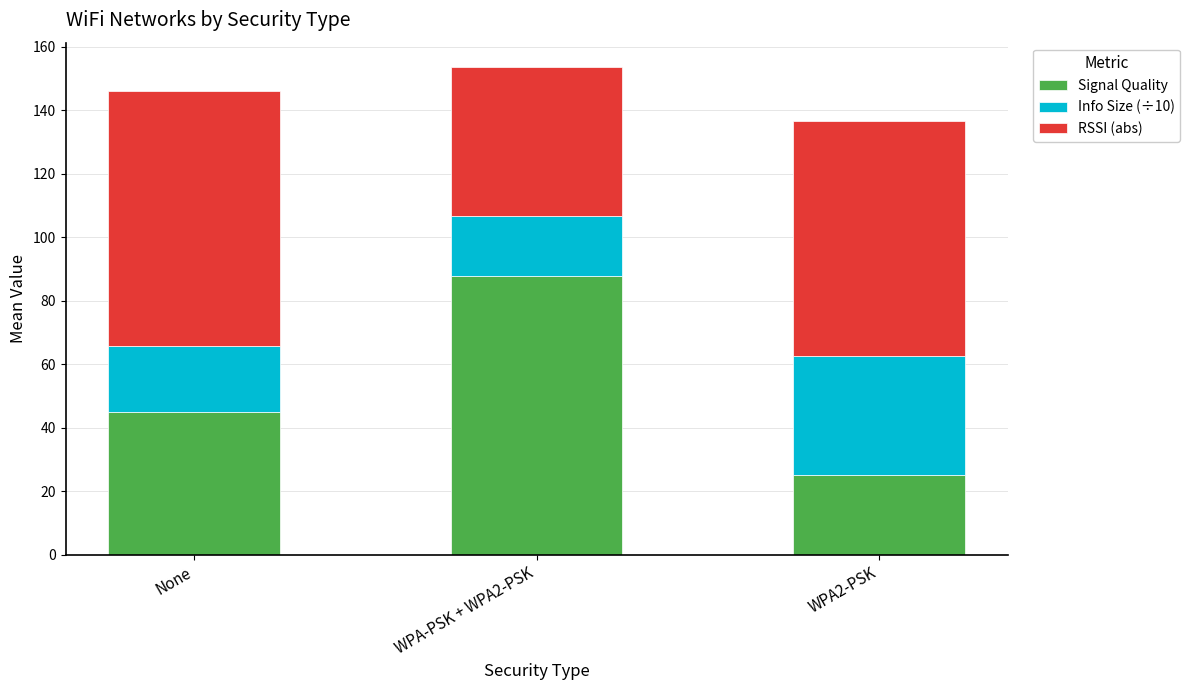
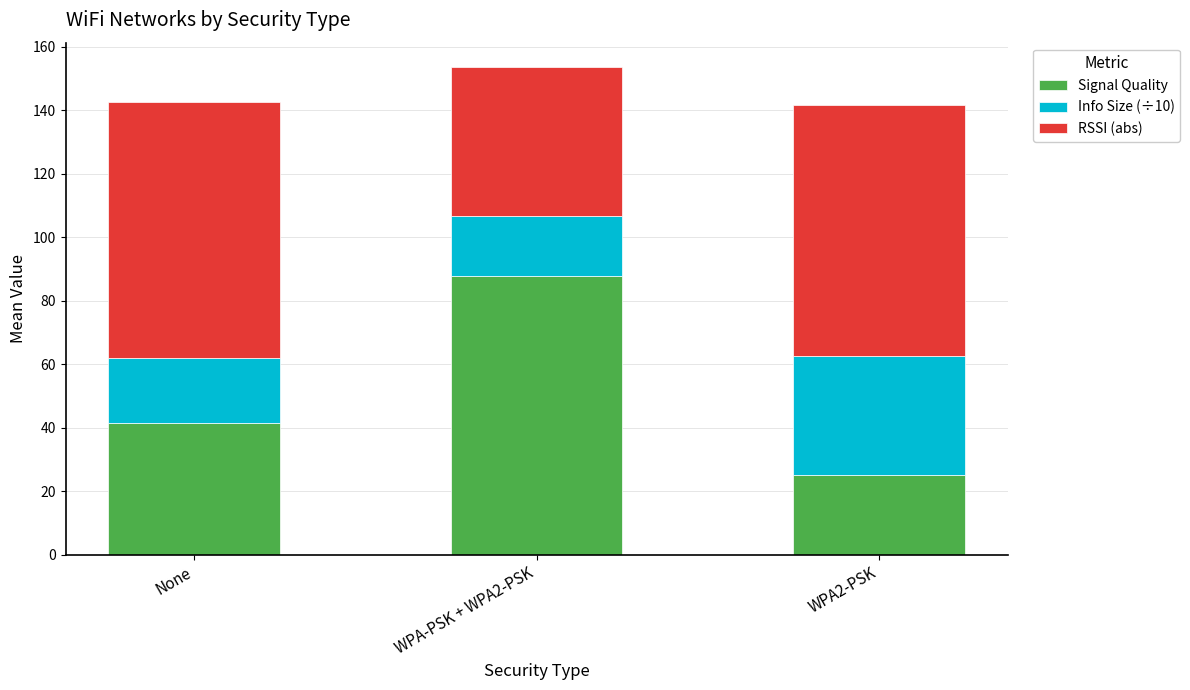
Signal Quality, None: 45 -> 42
RSSI (abs), WPA2-PSK: 74 -> 79
